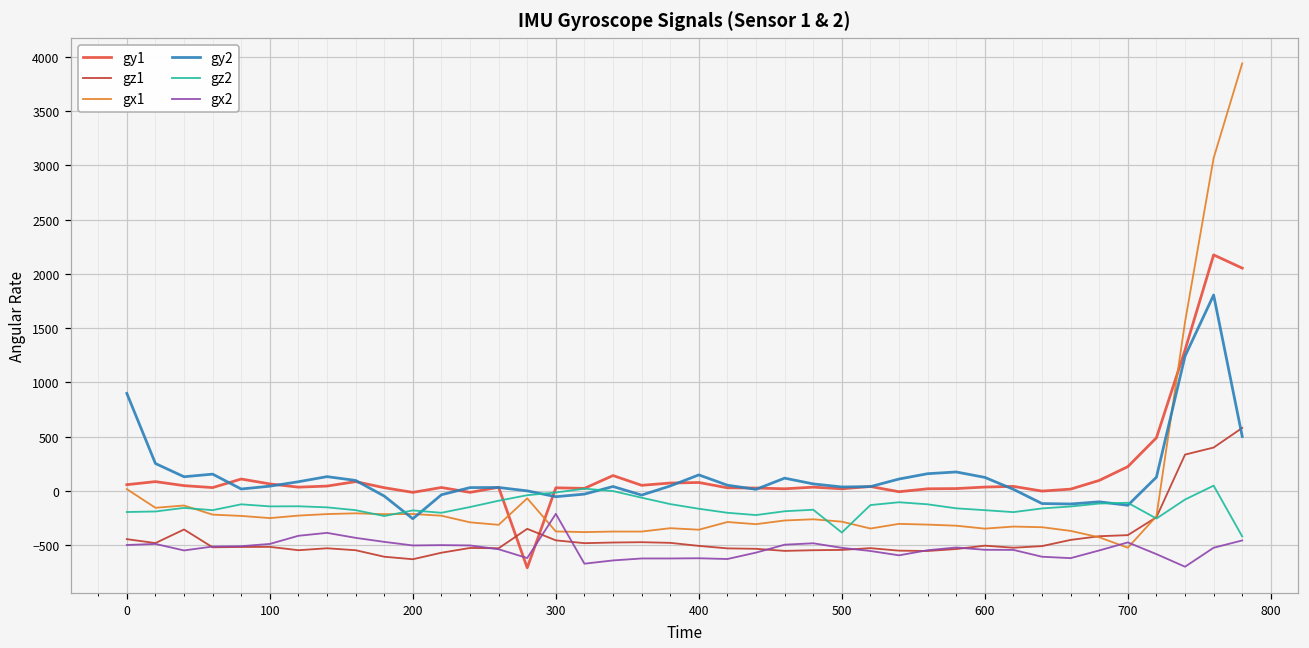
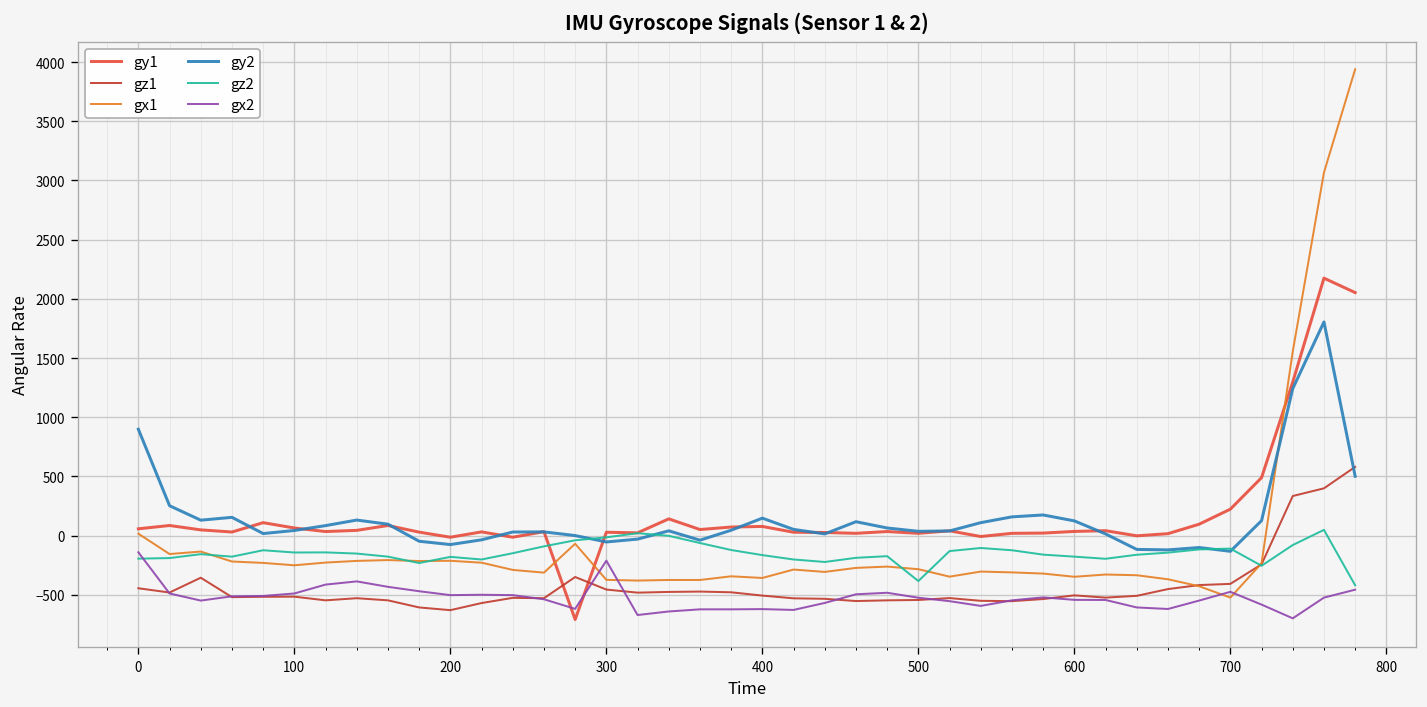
gx2, 0: -500 -> -100
gy2, 200: -300 -> -100
